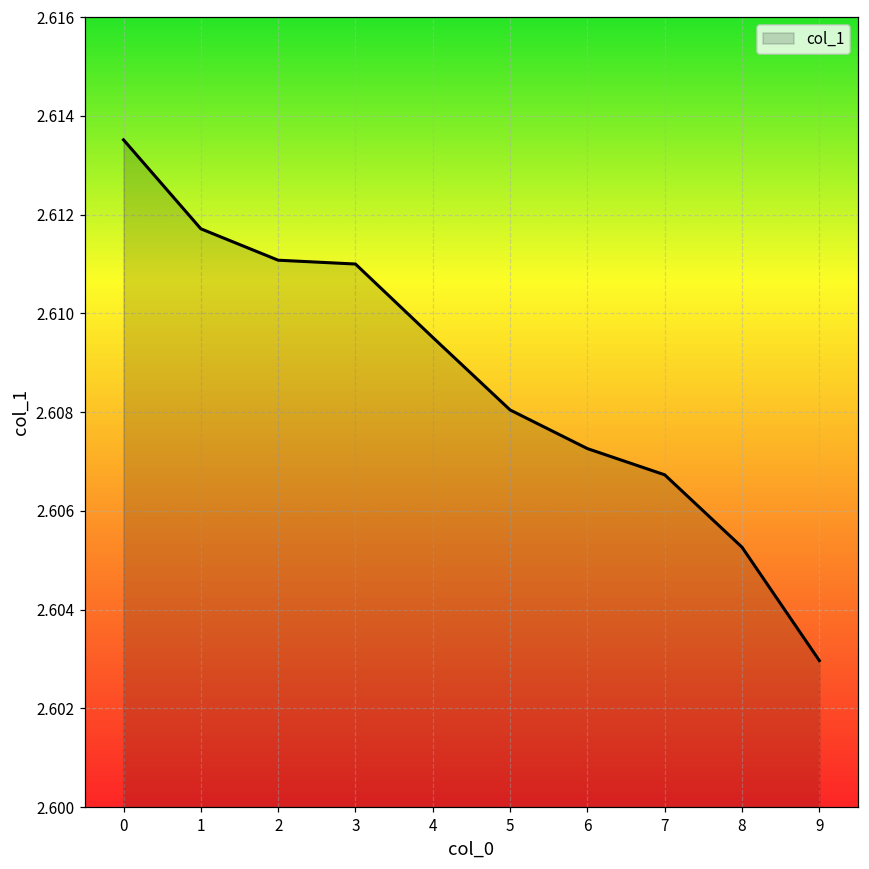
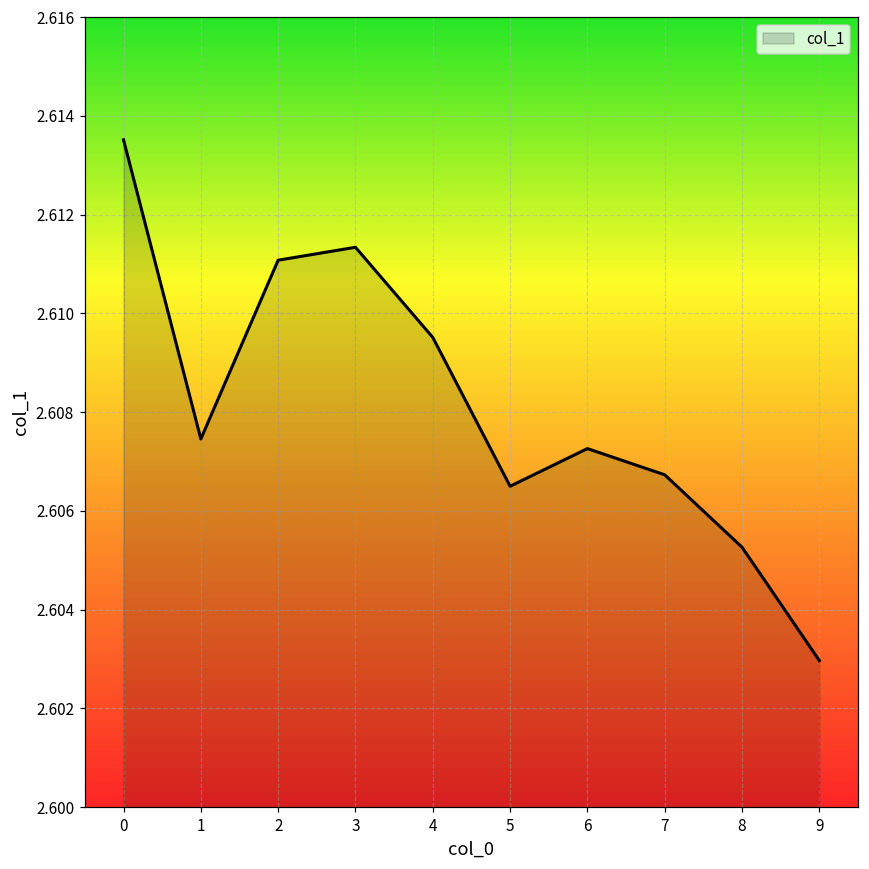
1: 2.6117 -> 2.6075
3: 2.6110 -> 2.6113
5: 2.6080 -> 2.6065
